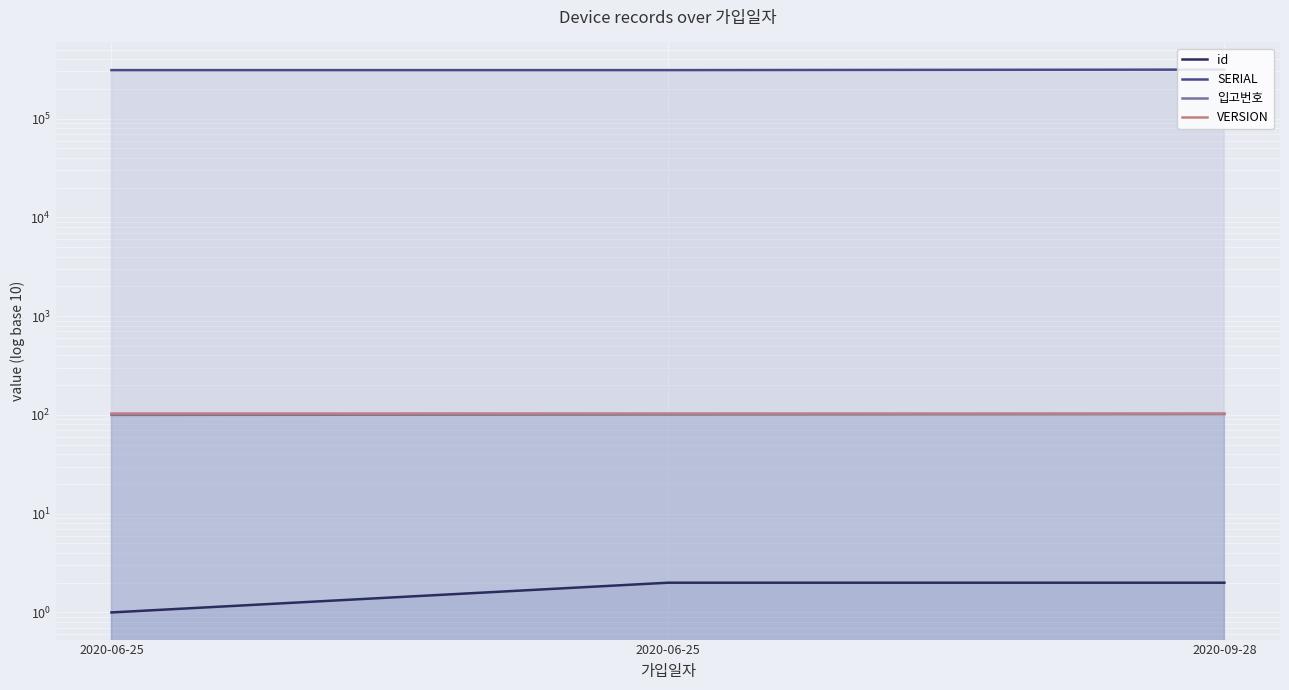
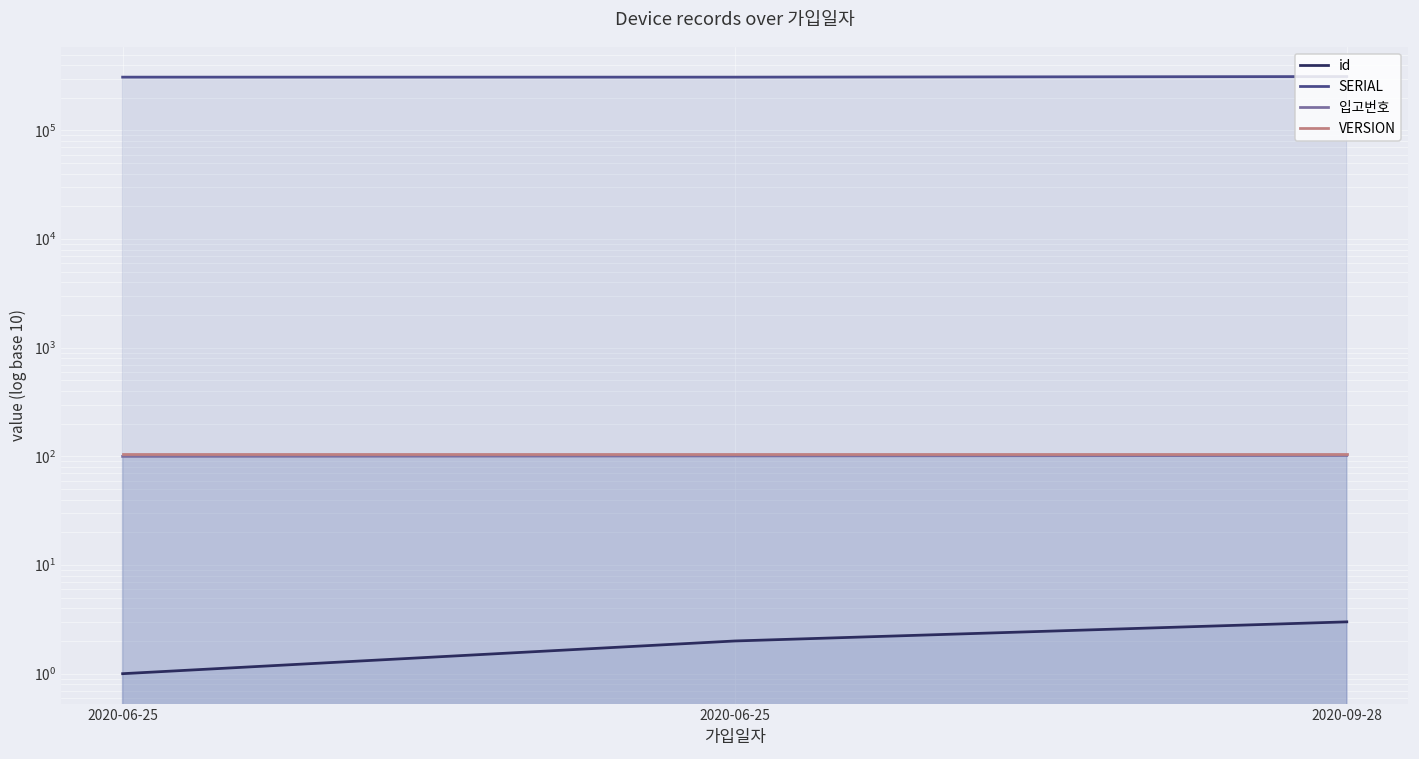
id, 2020-09-28: 2 -> 3
